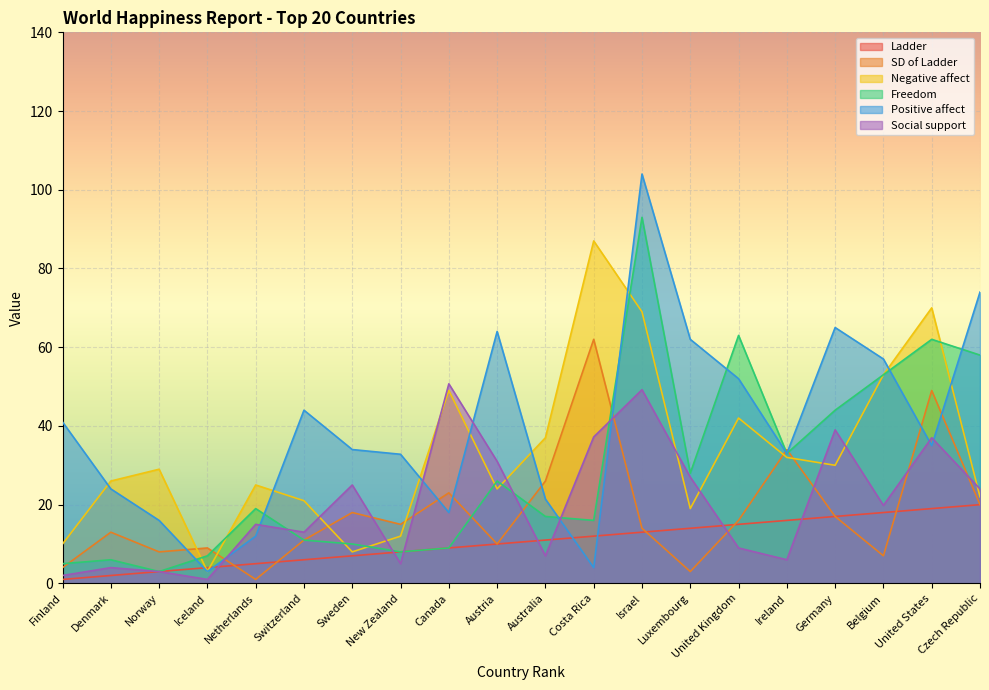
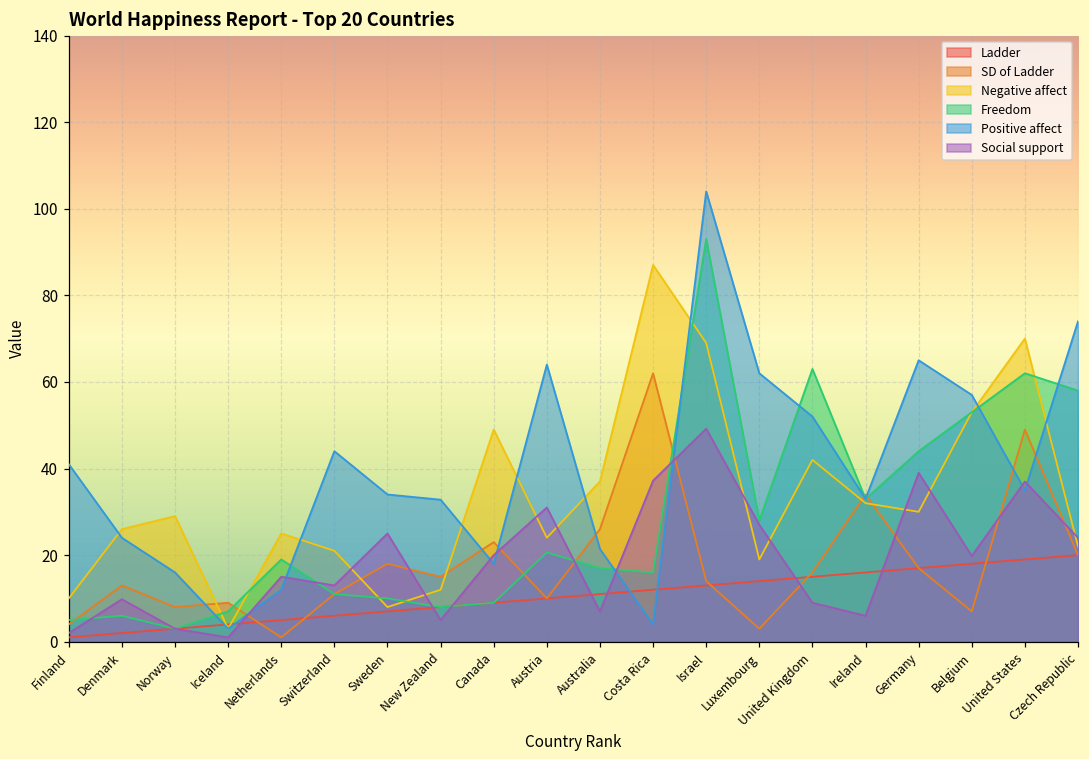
Social support, Denmark: 4 -> 10
Social support, Canada: 51 -> 20
Freedom, Austria: 26 -> 21
